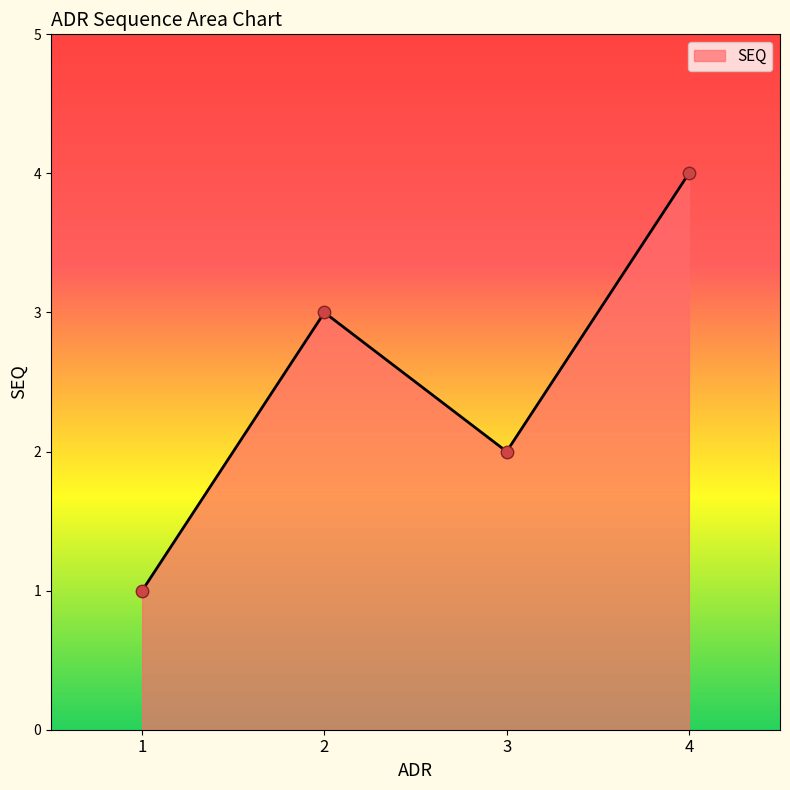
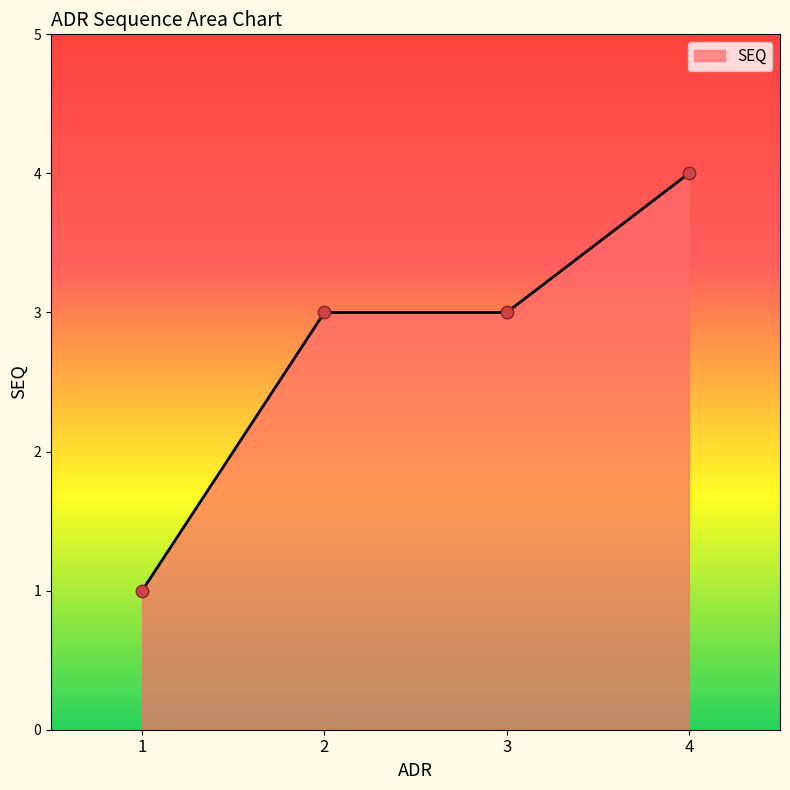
3: 2 -> 3
